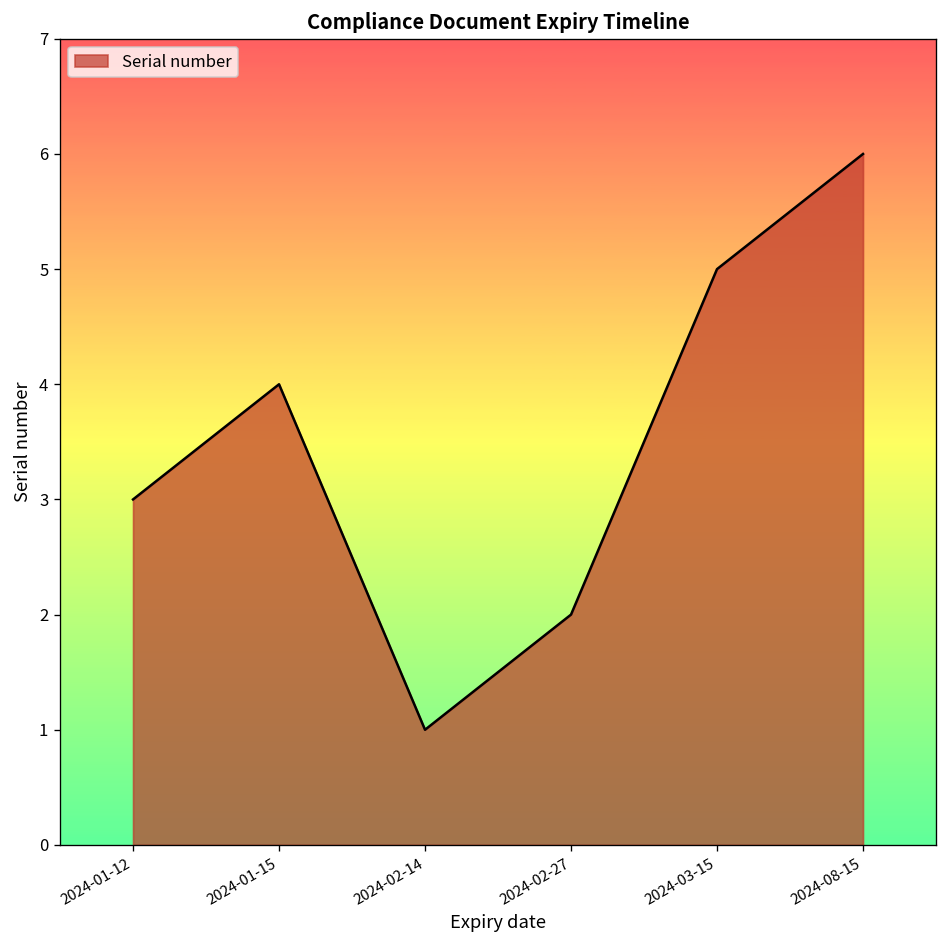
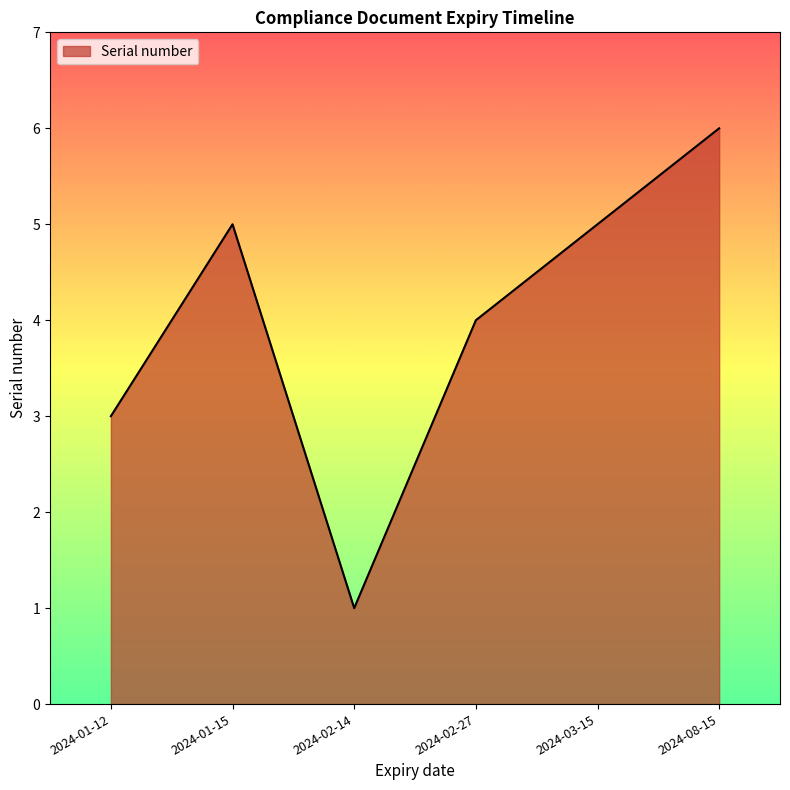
2024-01-15: 4 -> 5
2024-02-27: 2 -> 4
